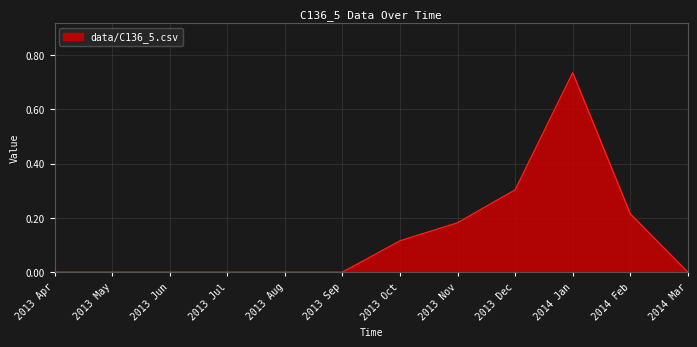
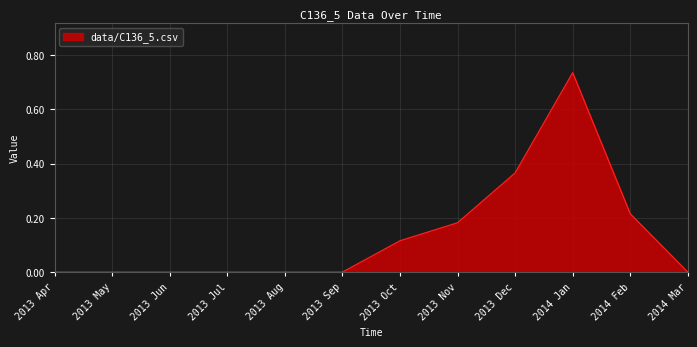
2013 Dec: 0.30 -> 0.37
